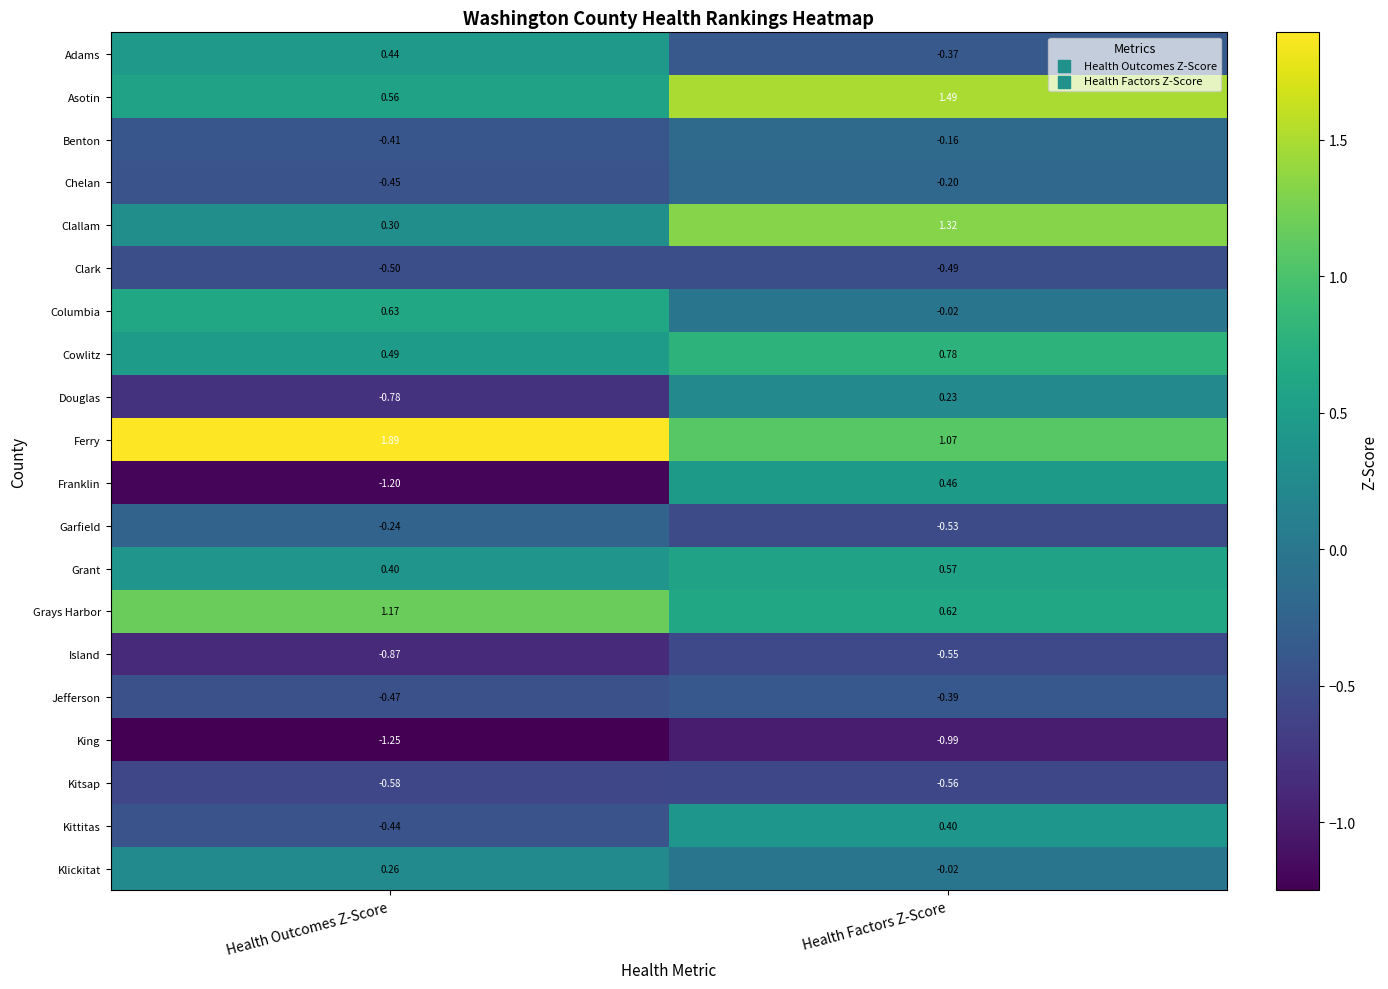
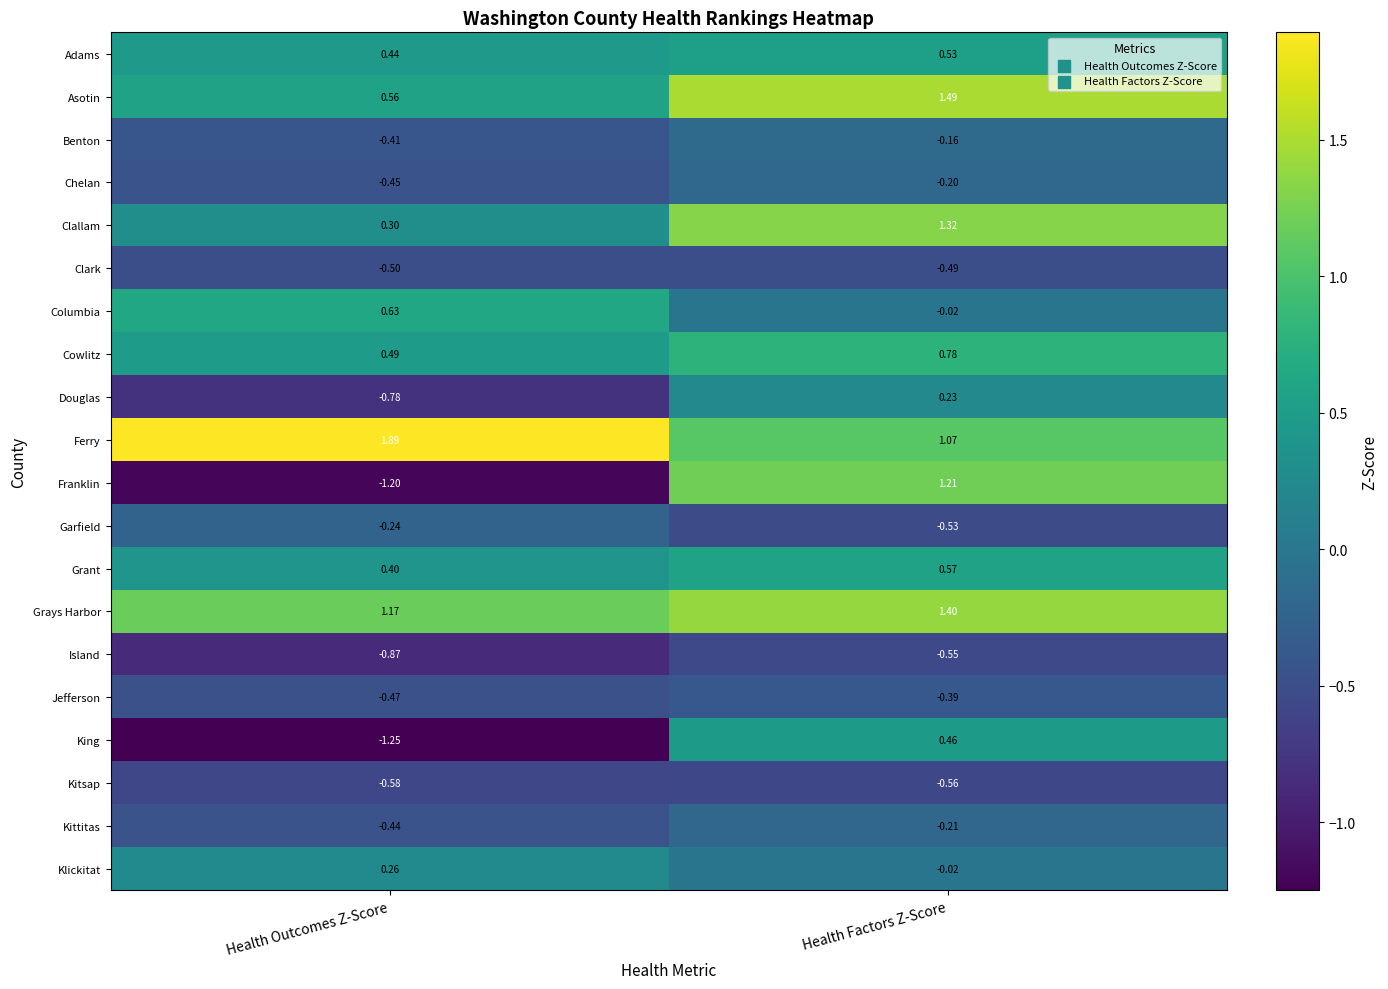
Adams, Health Factors Z-Score: -0.37 -> 0.53
Franklin, Health Factors Z-Score: 0.46 -> 1.21
Grays Harbor, Health Factors Z-Score: 0.62 -> 1.40
King, Health Factors Z-Score: -0.99 -> 0.46
Kittitas, Health Factors Z-Score: 0.40 -> -0.21
